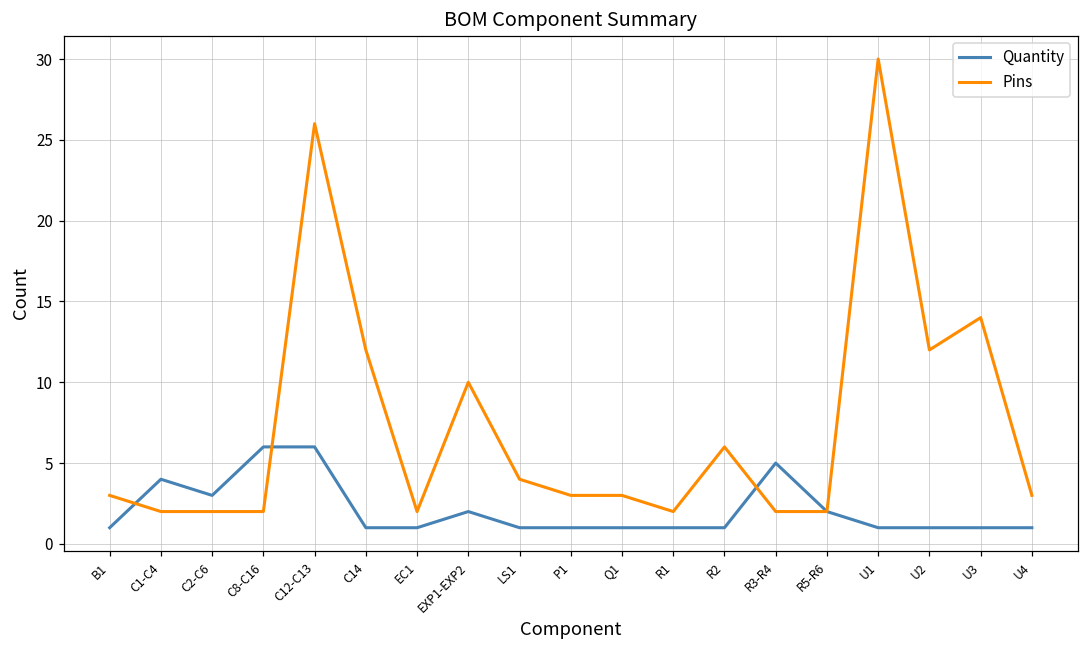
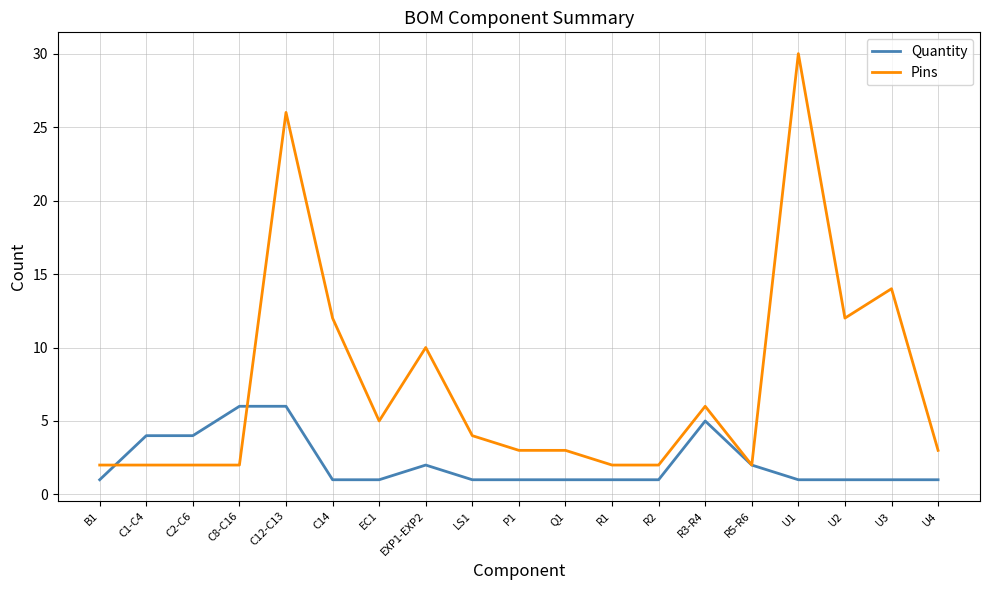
Pins, B1: 3 -> 2
Quantity, C2-C6: 3 -> 4
Pins, EC1: 2 -> 5
Pins, R2: 6 -> 2
Pins, R3-R4: 2 -> 6
